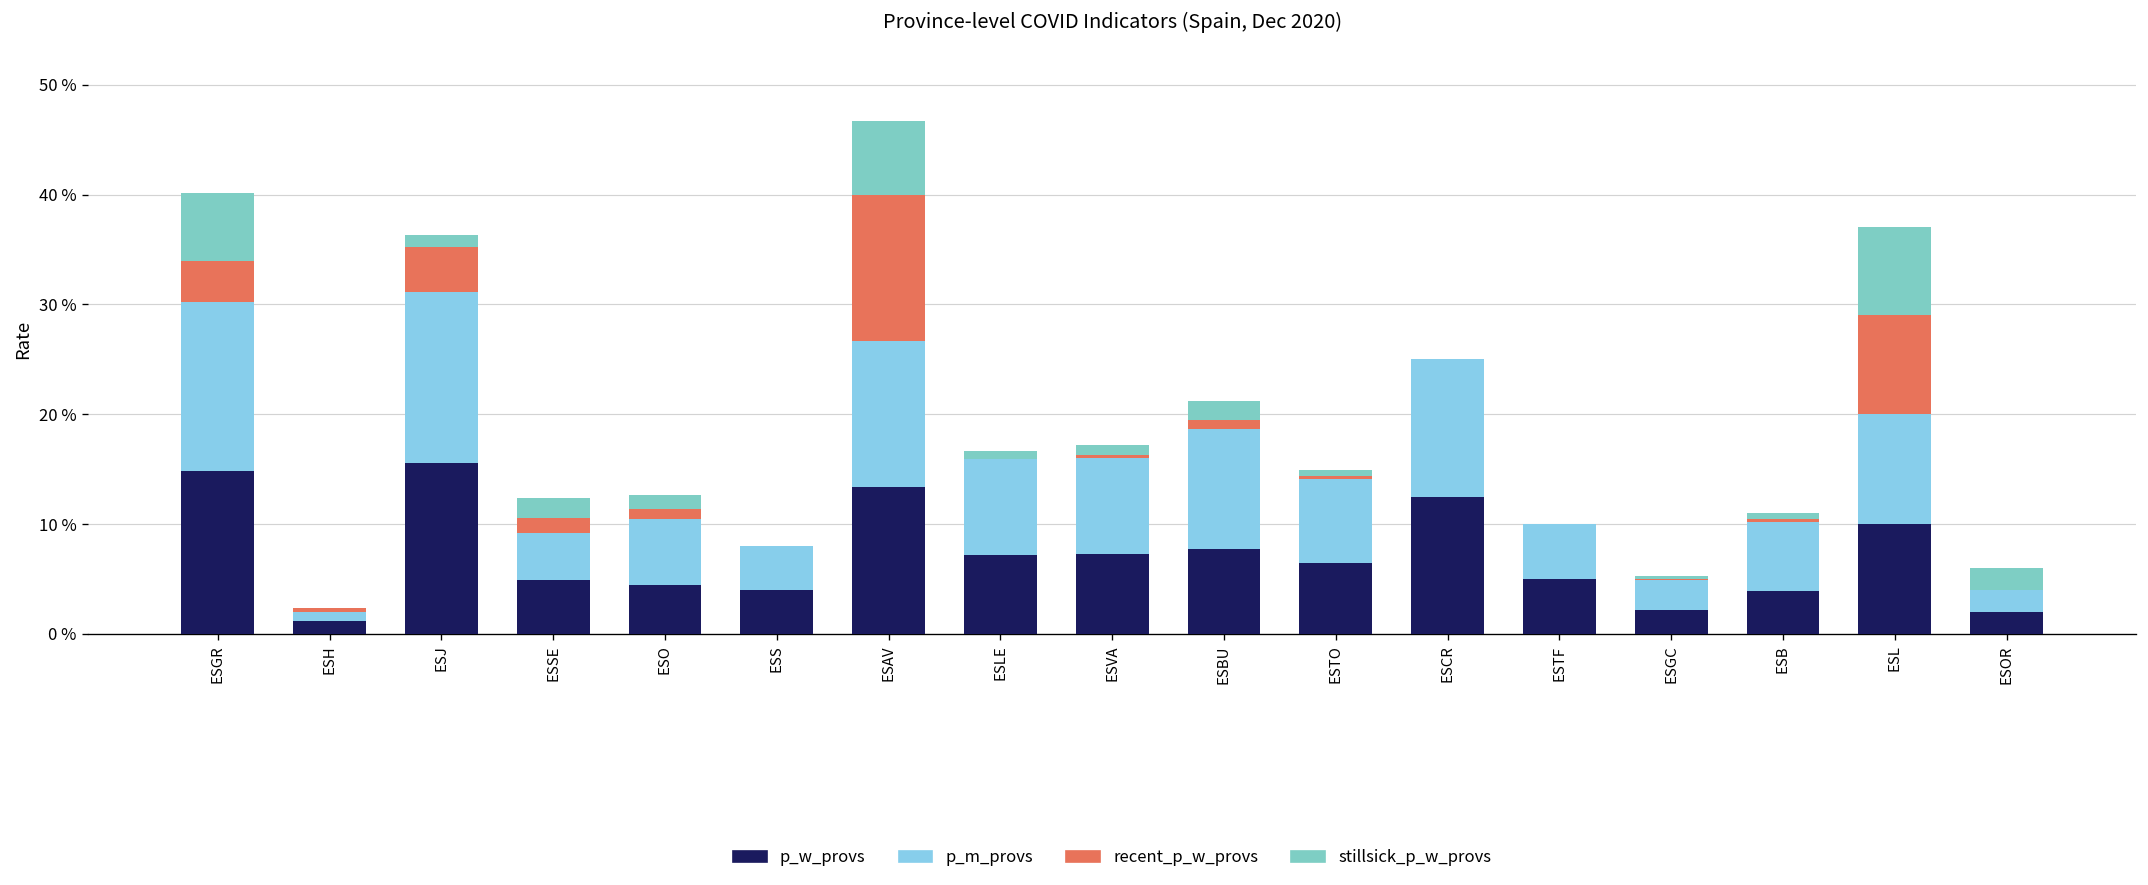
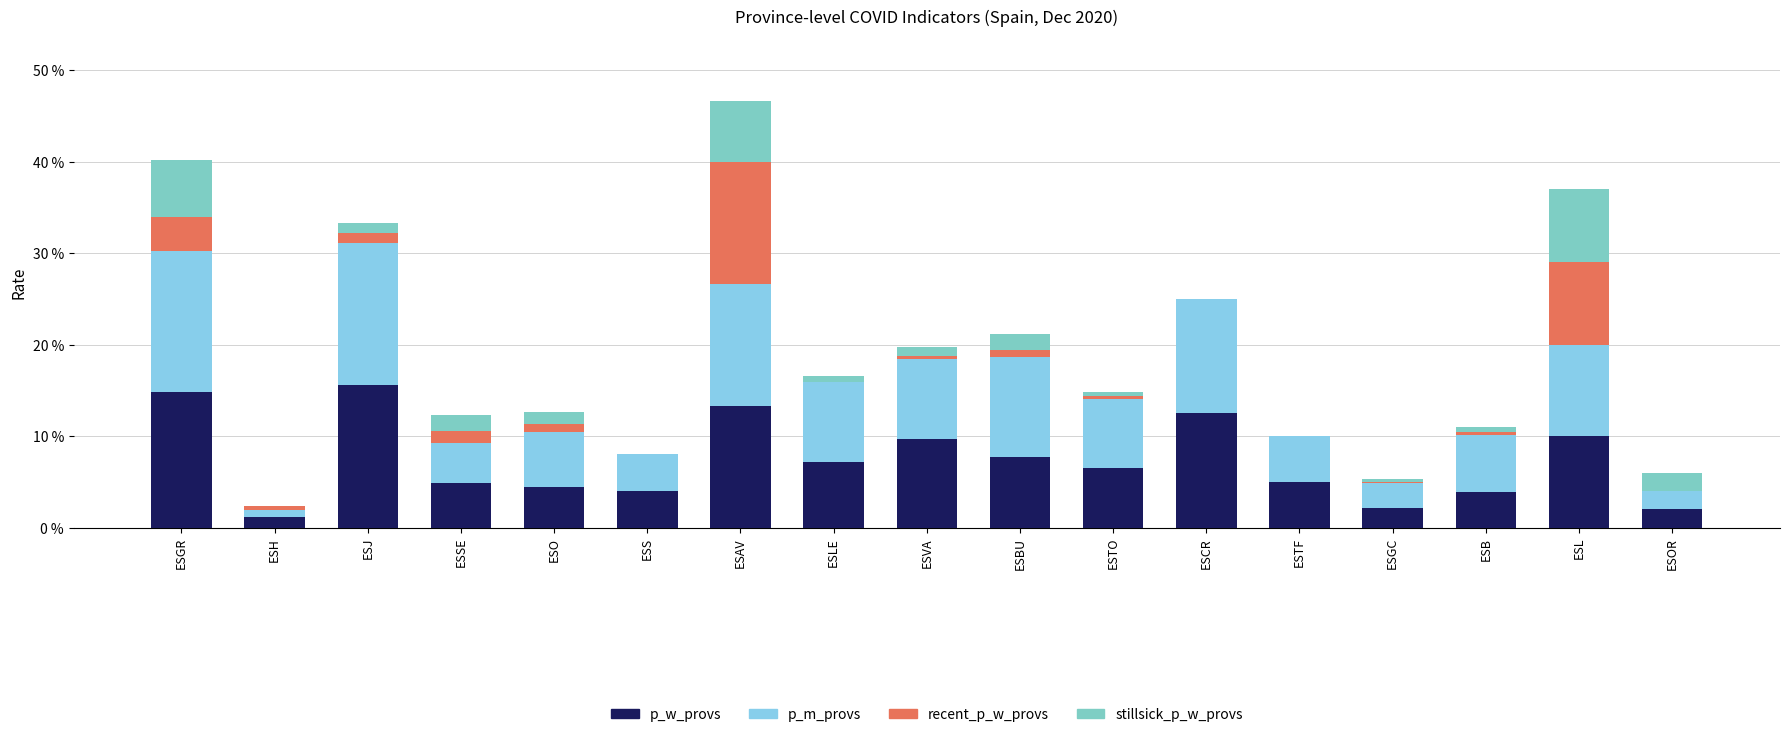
recent_p_w_provs, ESJ: 4 % -> 1 %
p_w_provs, ESVA: 7 % -> 10 %
